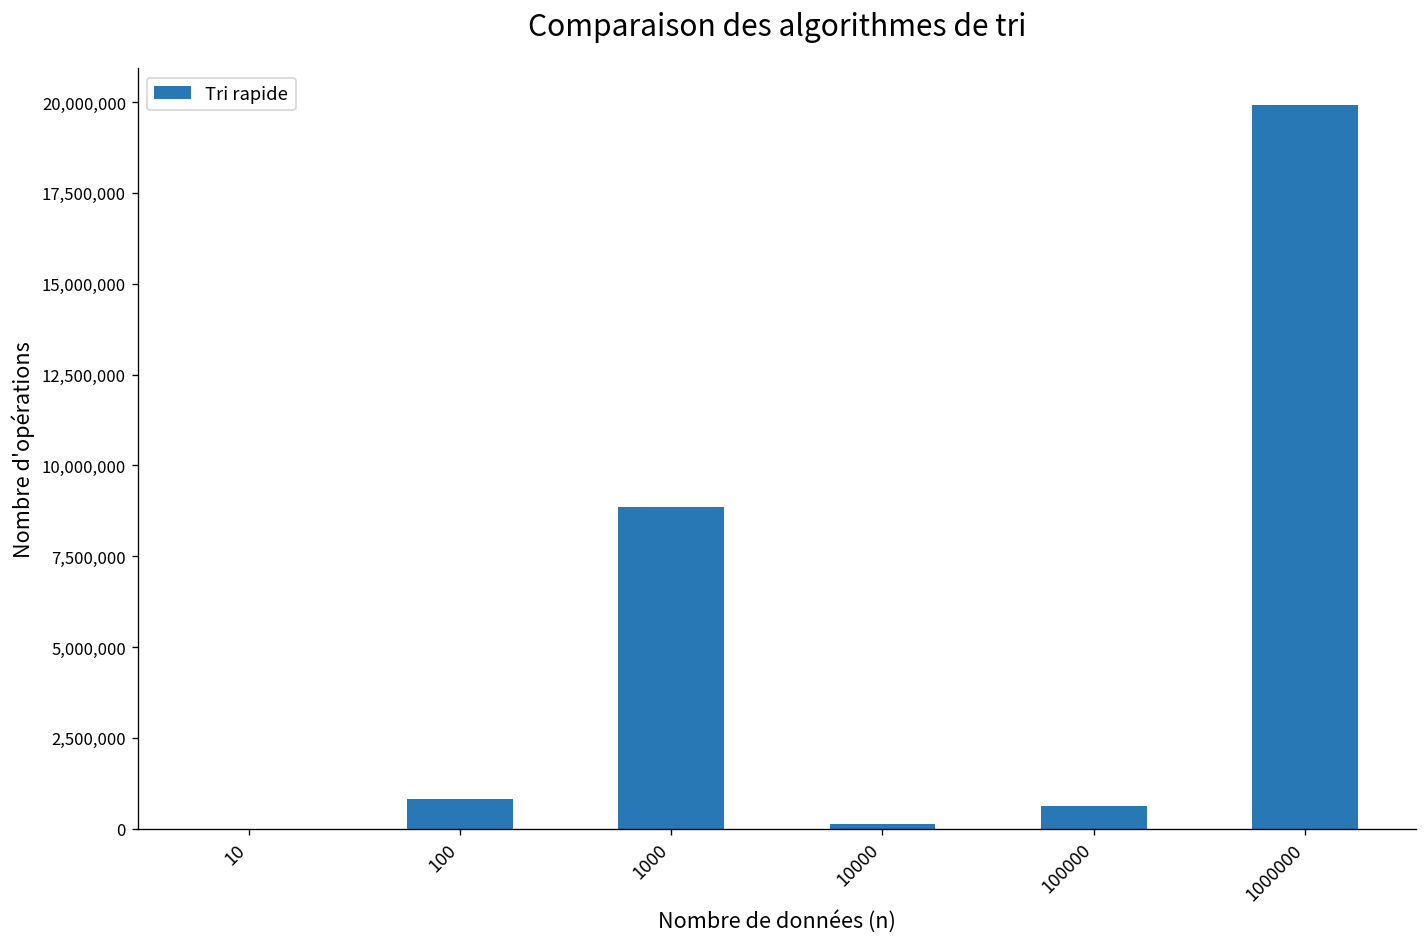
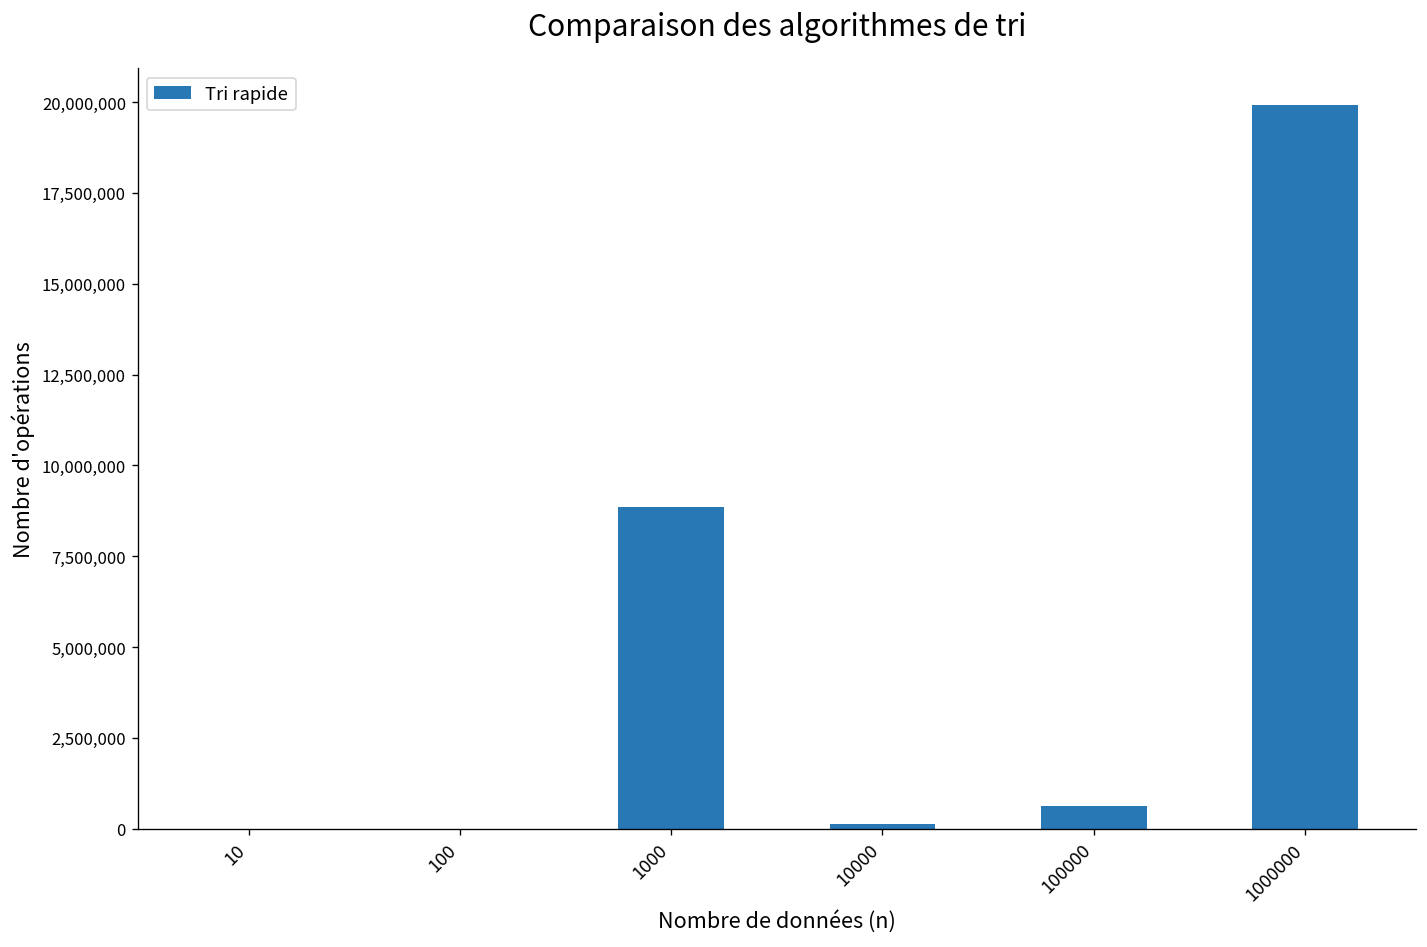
100: 800,000 -> 0
